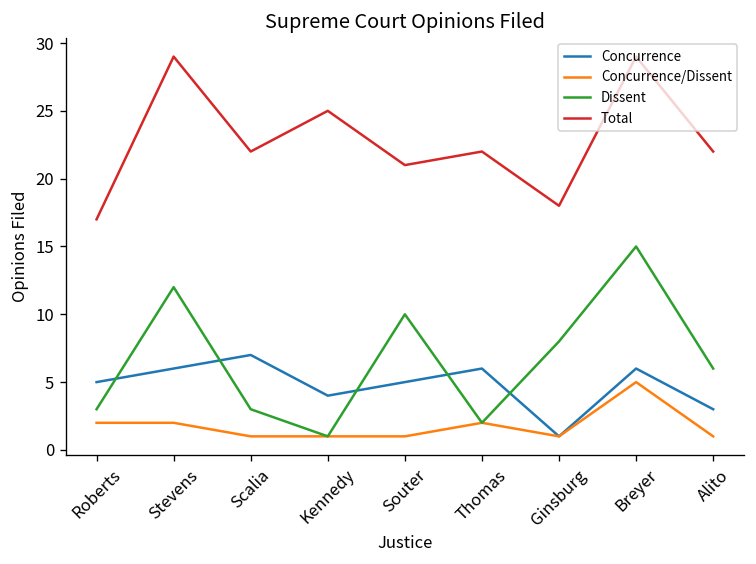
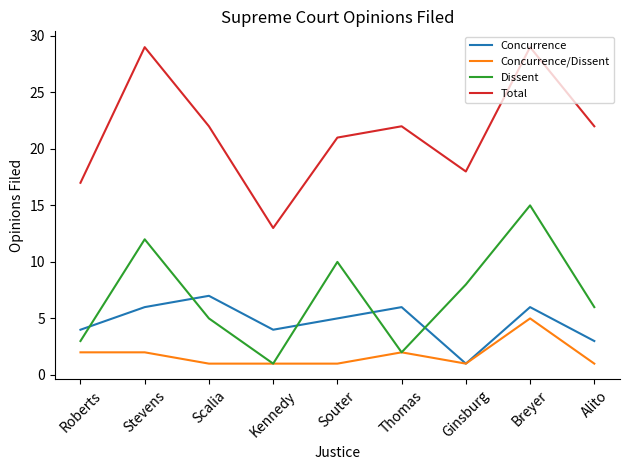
Concurrence, Roberts: 5 -> 4
Dissent, Scalia: 3 -> 5
Total, Kennedy: 25 -> 13
